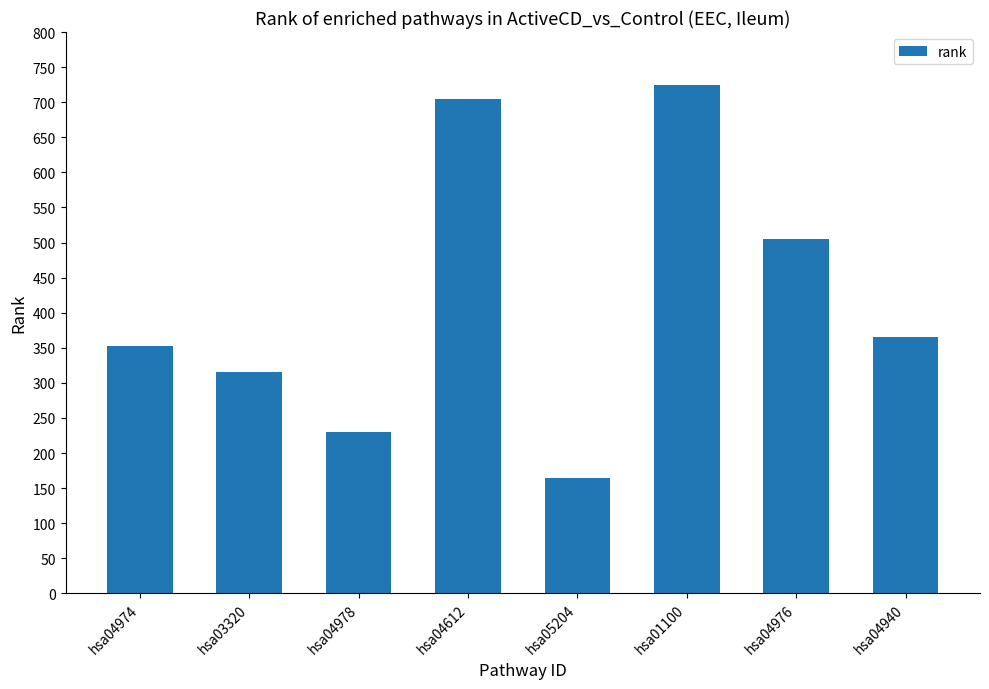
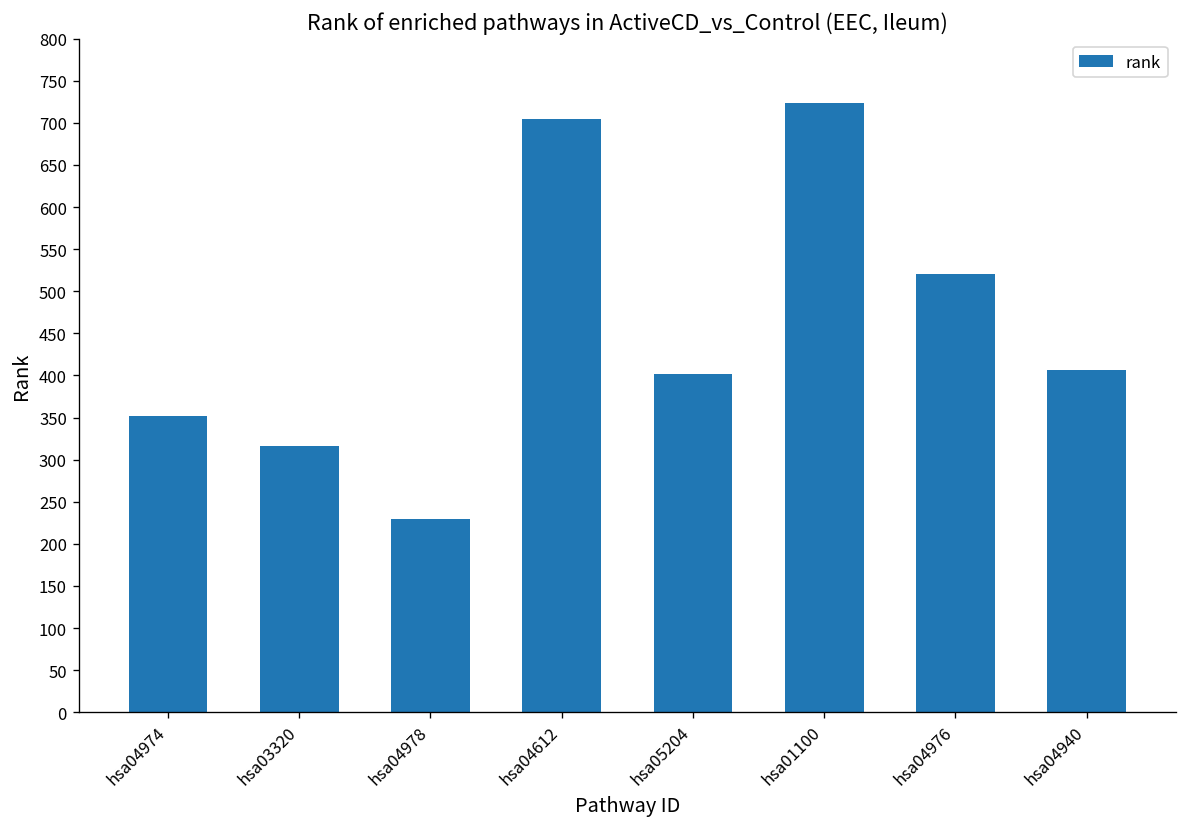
hsa05204: 170 -> 400
hsa04976: 510 -> 520
hsa04940: 370 -> 410
